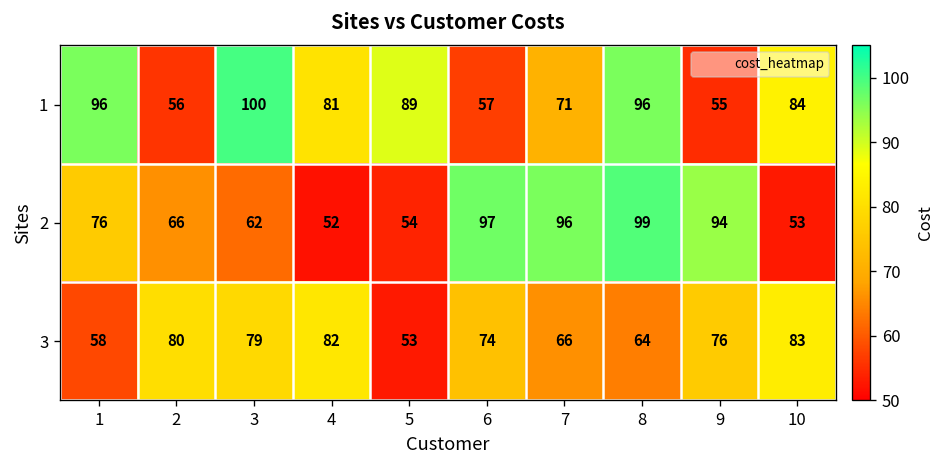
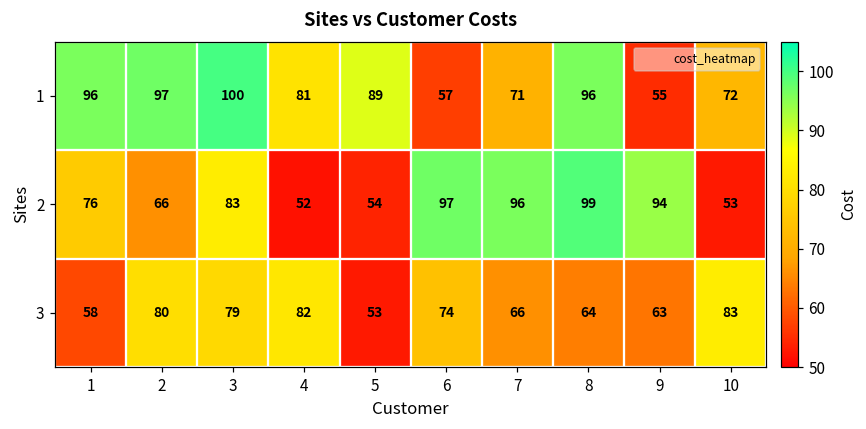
1, 2: 56 -> 97
1, 10: 84 -> 72
2, 3: 62 -> 83
3, 9: 76 -> 63
